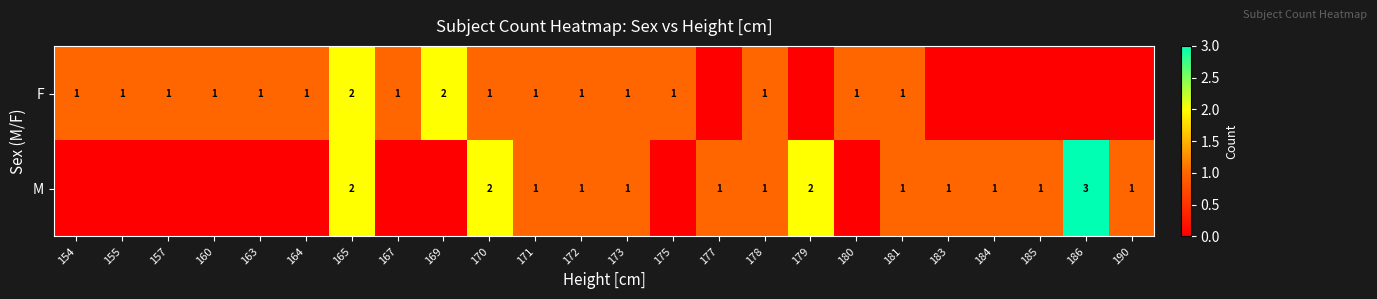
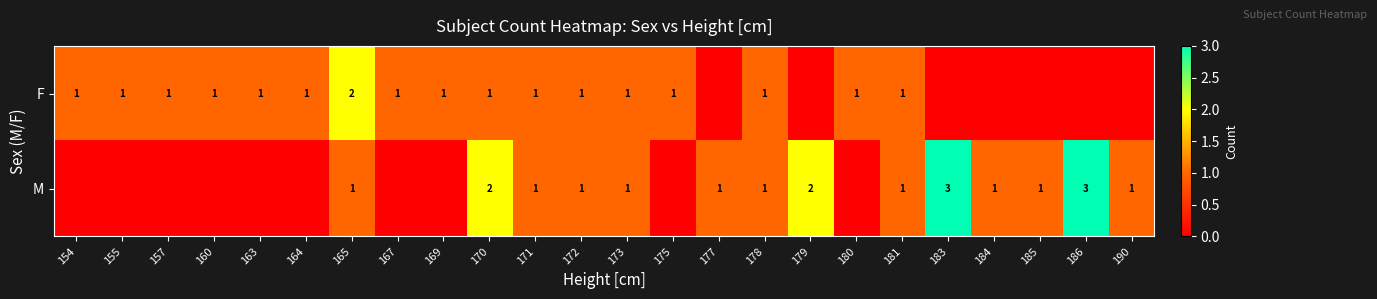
F, 169: 2 -> 1
M, 165: 2 -> 1
M, 183: 1 -> 3
